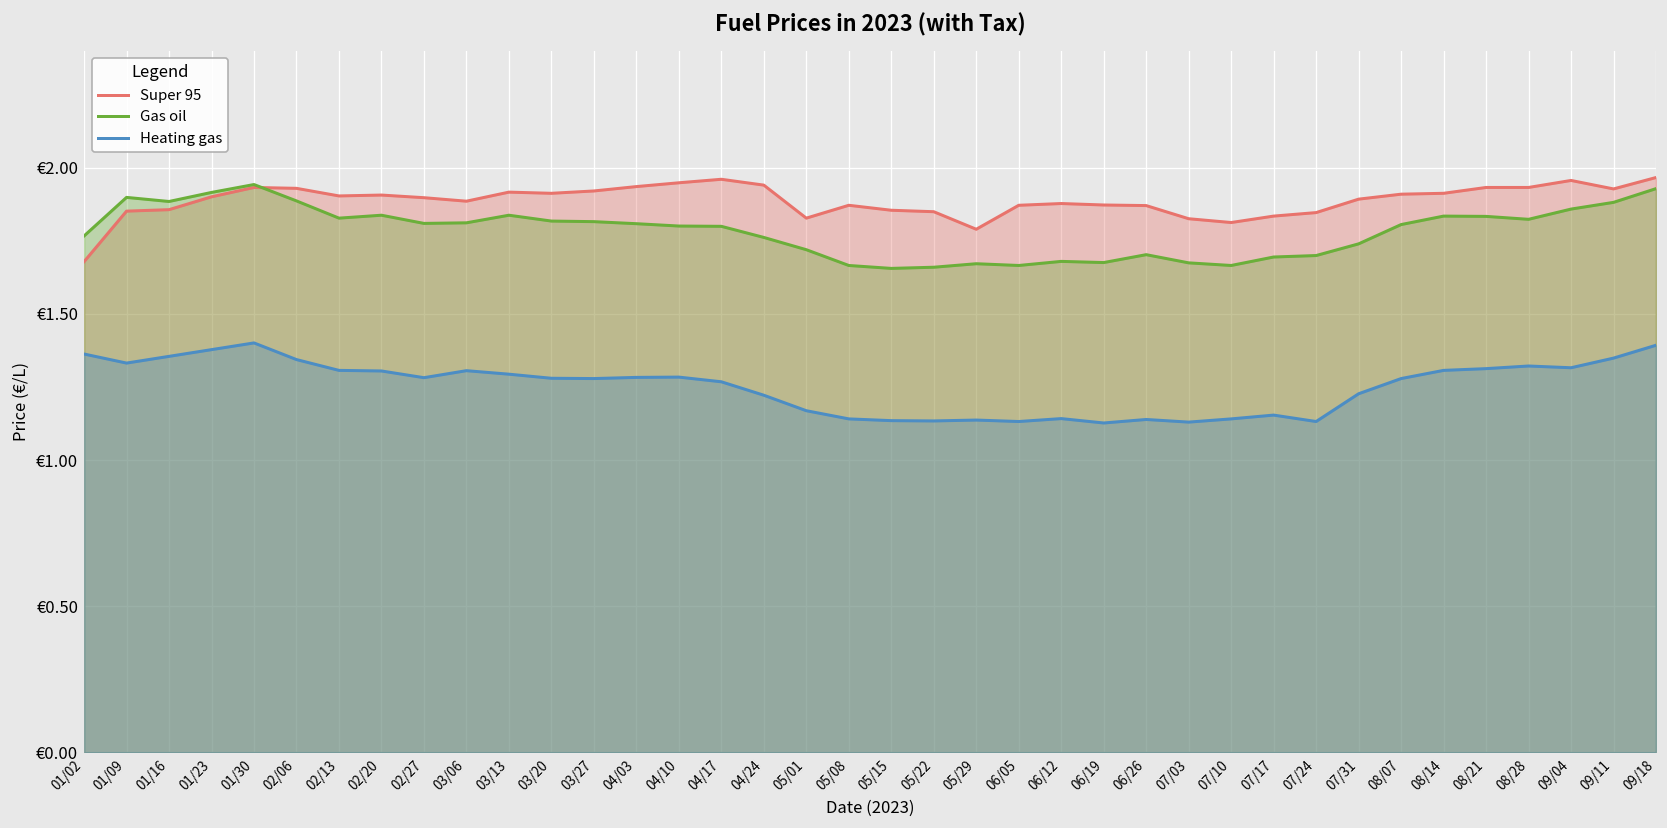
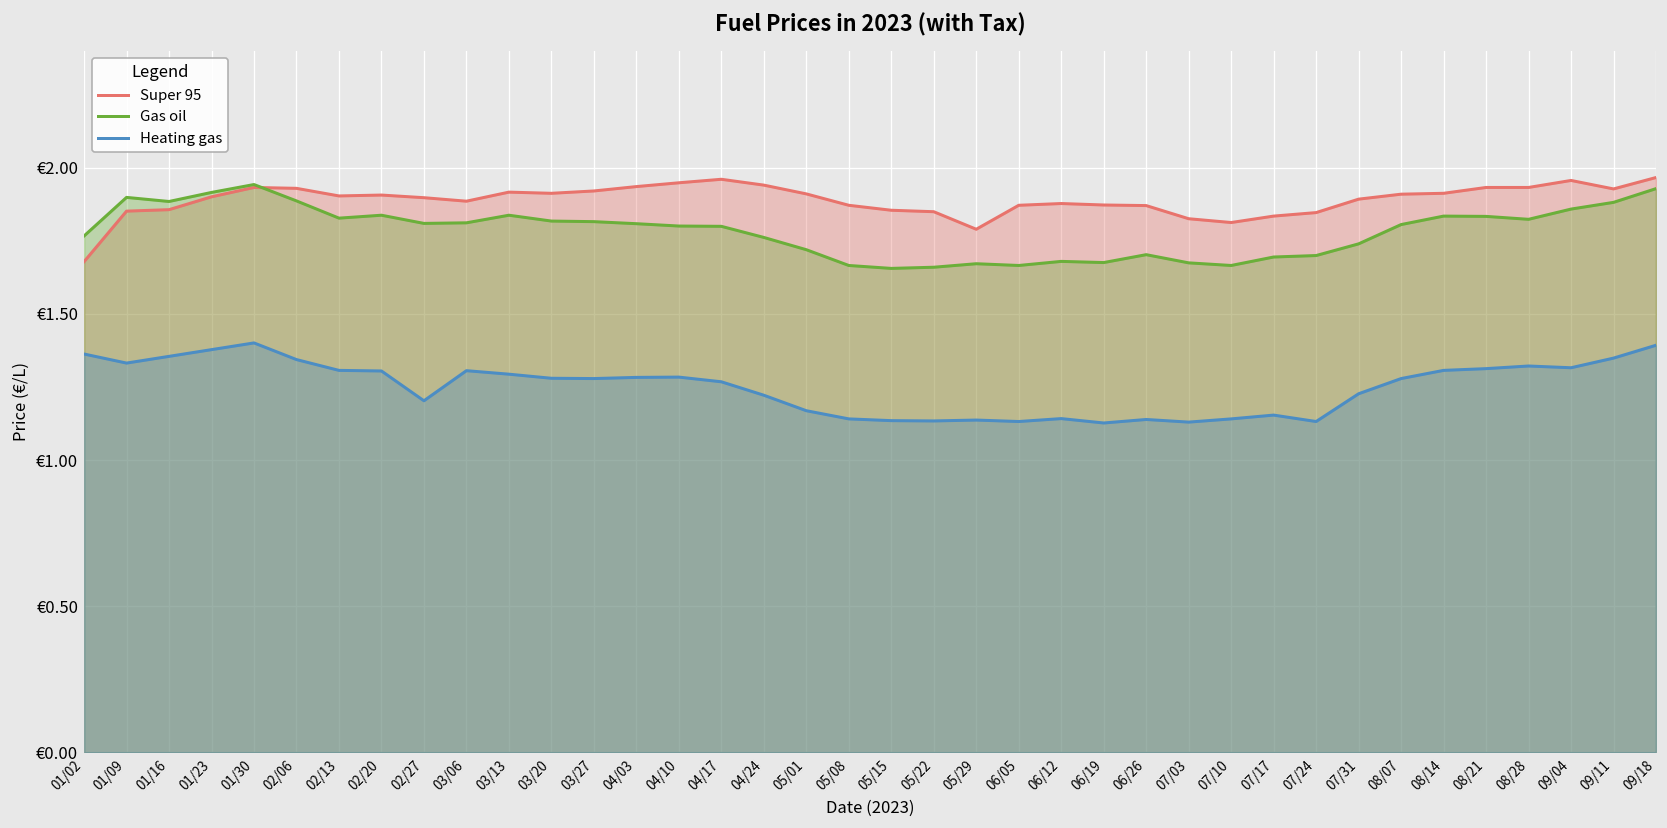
Heating gas, 02/27: €1.28 -> €1.20
Super 95, 05/01: €1.83 -> €1.91
